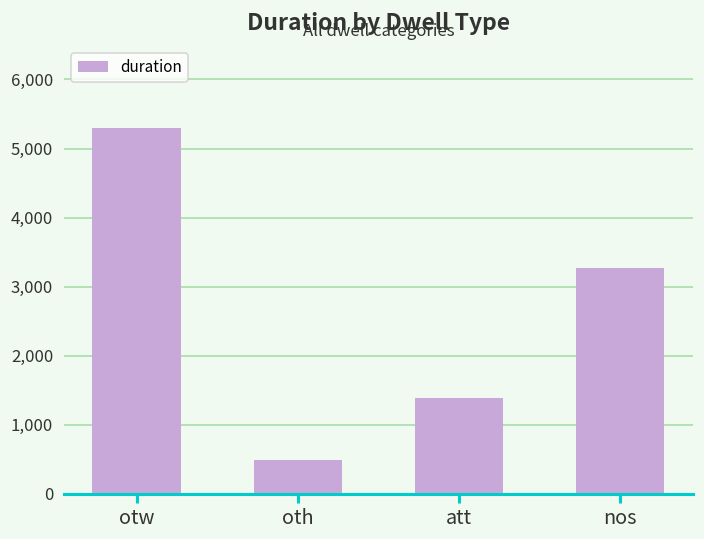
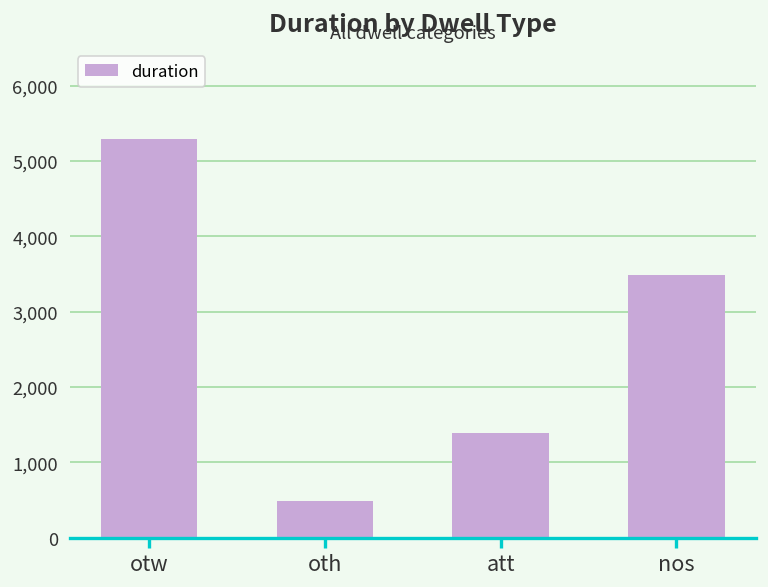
nos: 3,300 -> 3,500
